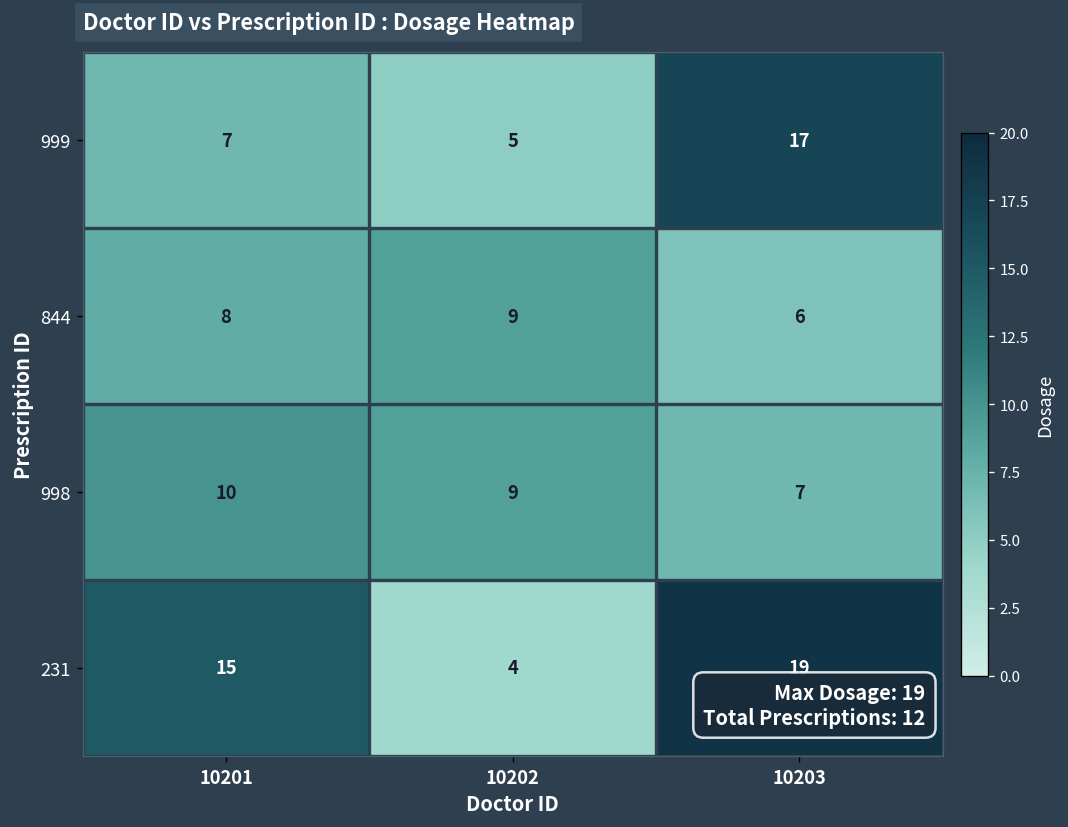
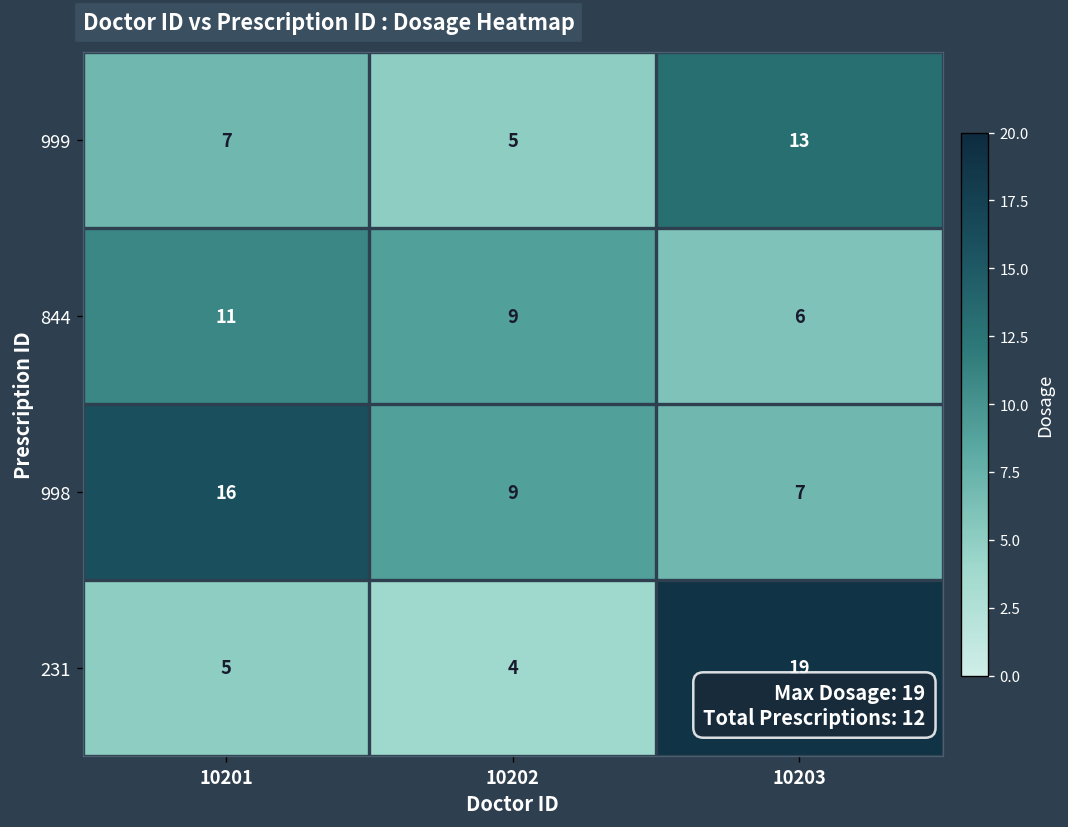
999, 10203: 17 -> 13
844, 10201: 8 -> 11
998, 10201: 10 -> 16
231, 10201: 15 -> 5
